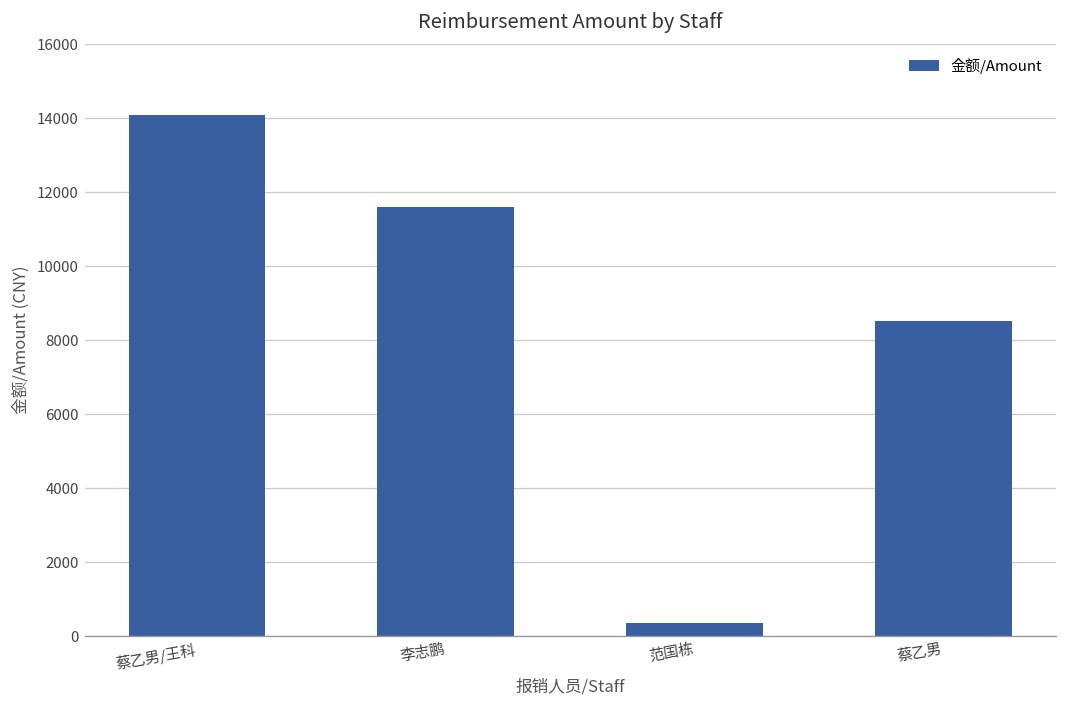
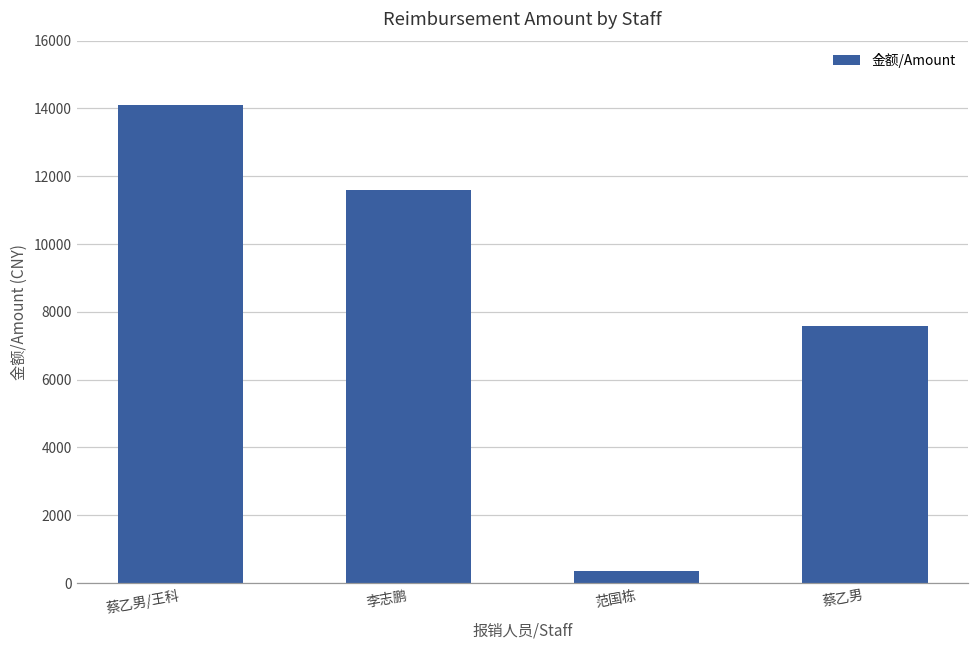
蔡乙男: 8500 -> 7600
